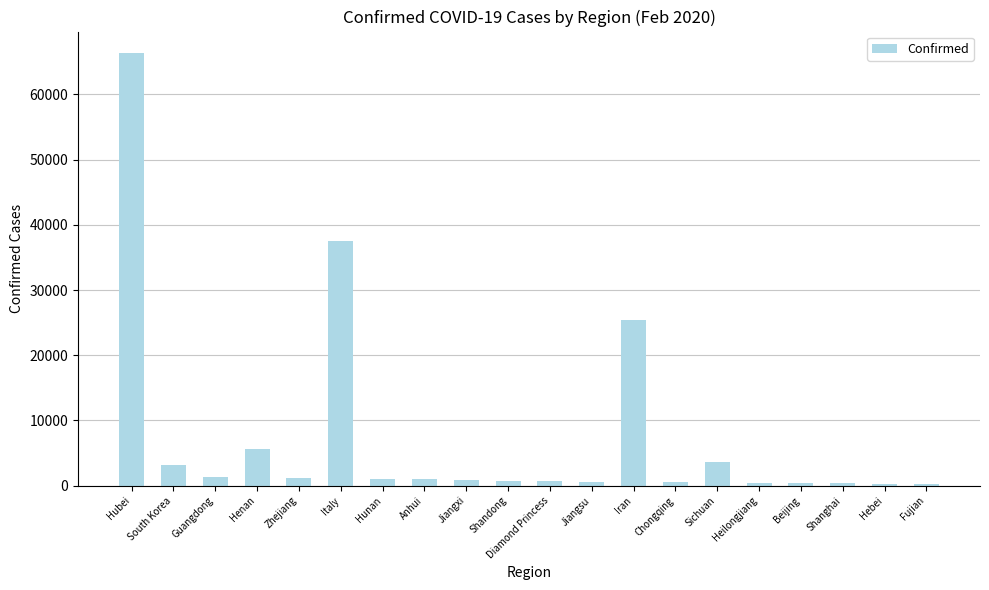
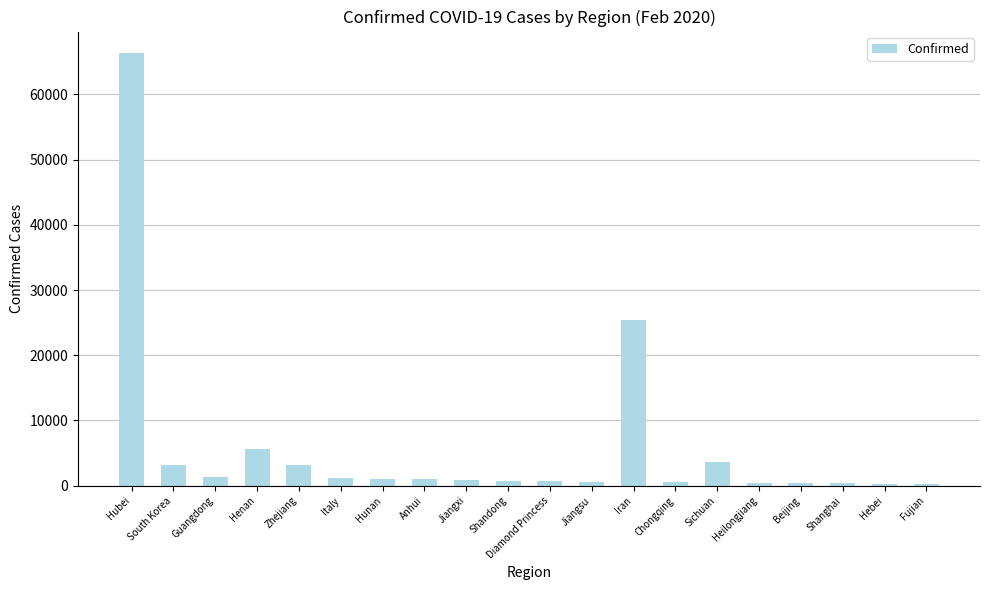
Zhejiang: 1000 -> 3000
Italy: 37000 -> 1000
